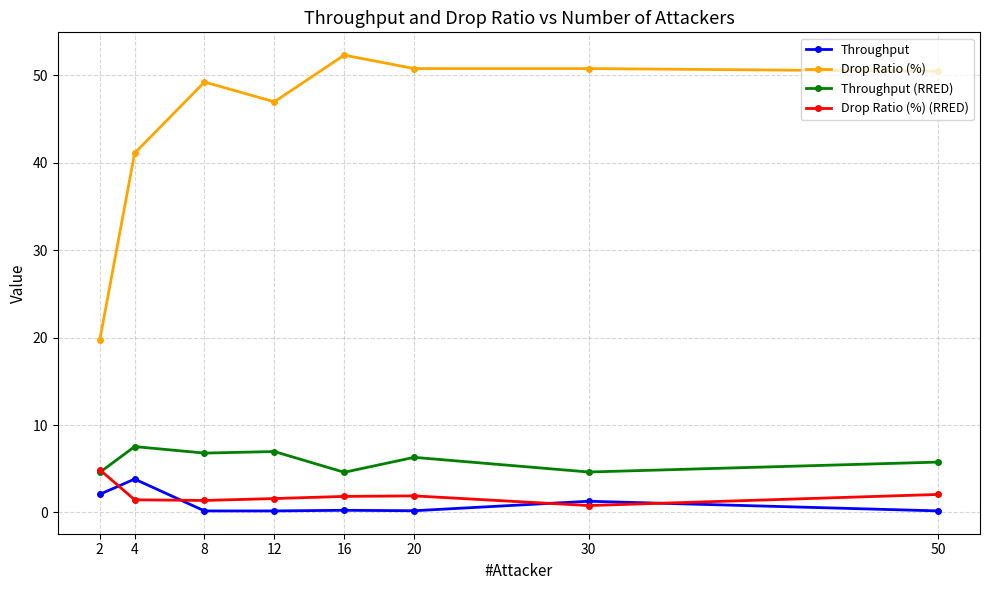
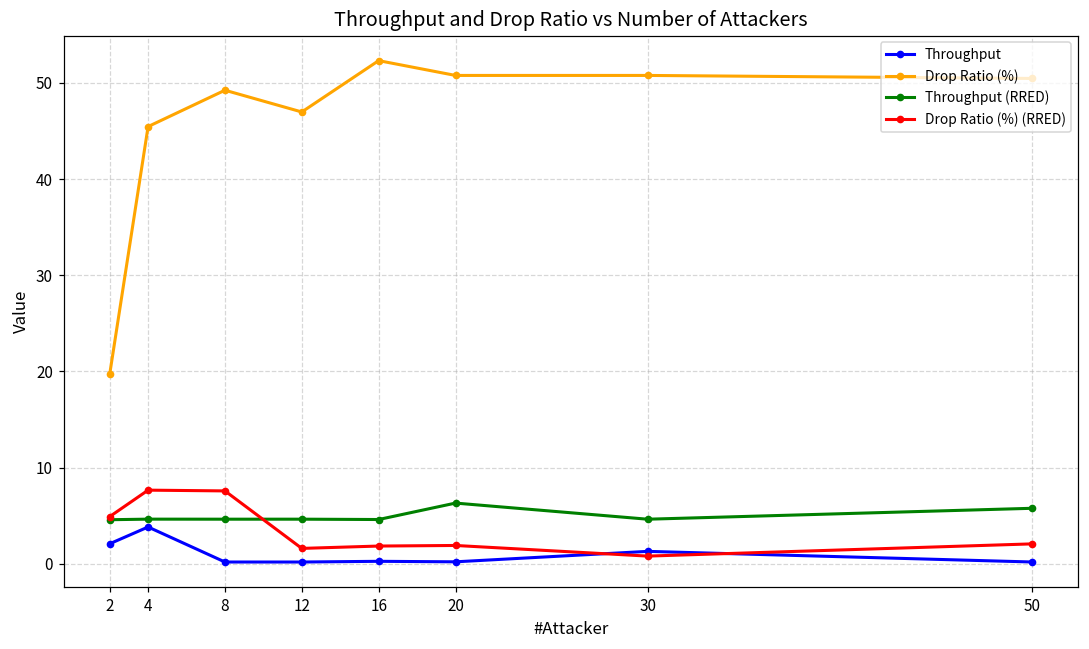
Drop Ratio (%), 4: 41 -> 45
Throughput (RRED), 4: 8 -> 5
Drop Ratio (%) (RRED), 4: 1 -> 8
Throughput (RRED), 8: 7 -> 5
Drop Ratio (%) (RRED), 8: 1 -> 8
Throughput (RRED), 12: 7 -> 5
